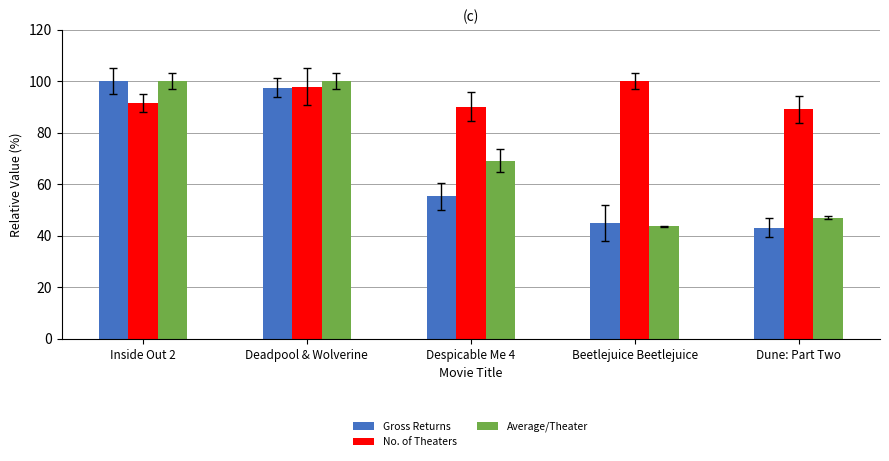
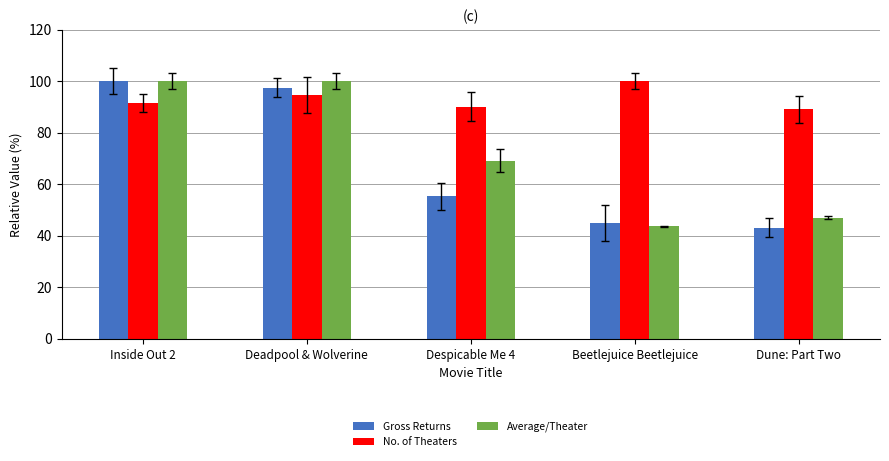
No. of Theaters, Deadpool & Wolverine: 98 -> 95
